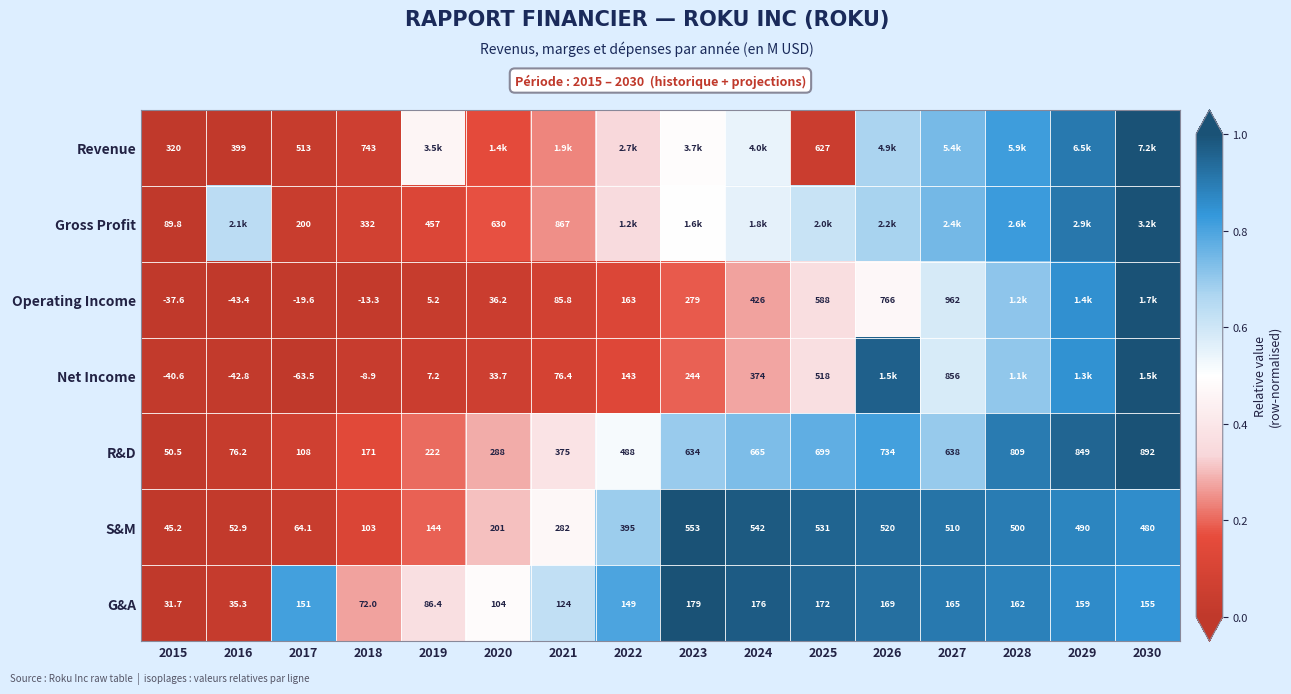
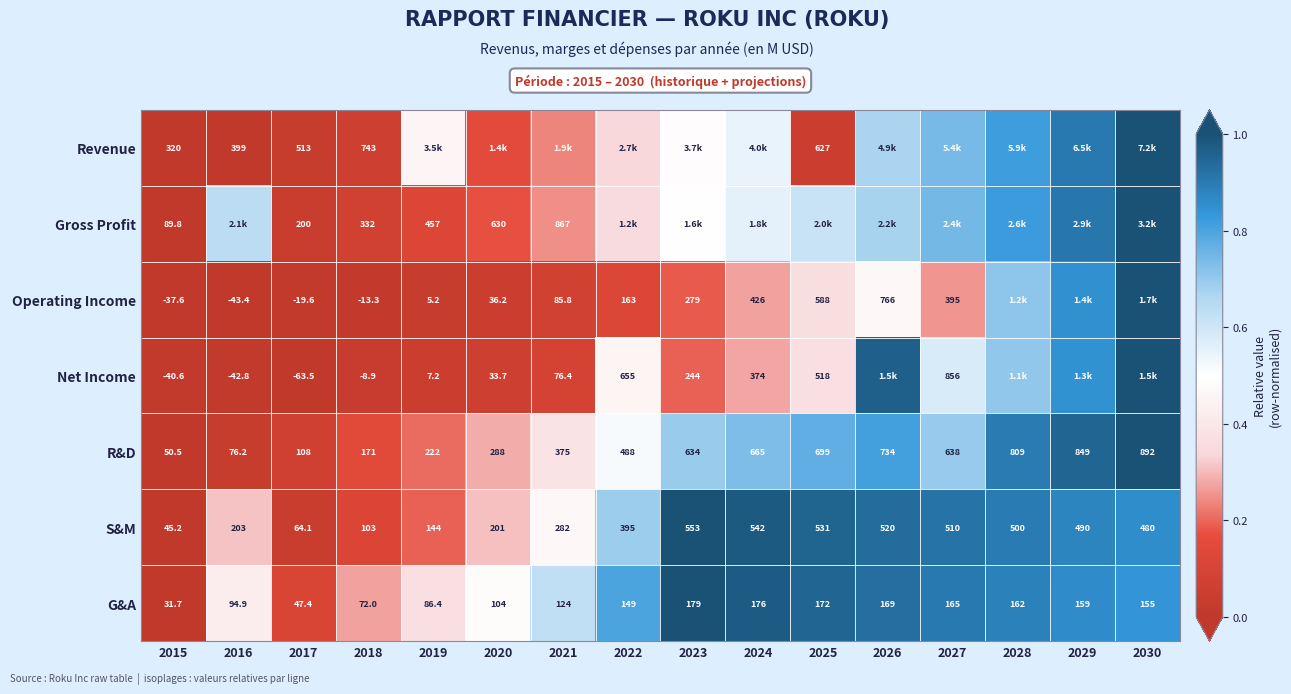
Operating Income, 2027: 962 -> 395
Net Income, 2022: 143 -> 655
S&M, 2016: 52.9 -> 203
G&A, 2016: 35.3 -> 94.9
G&A, 2017: 151 -> 47.4
